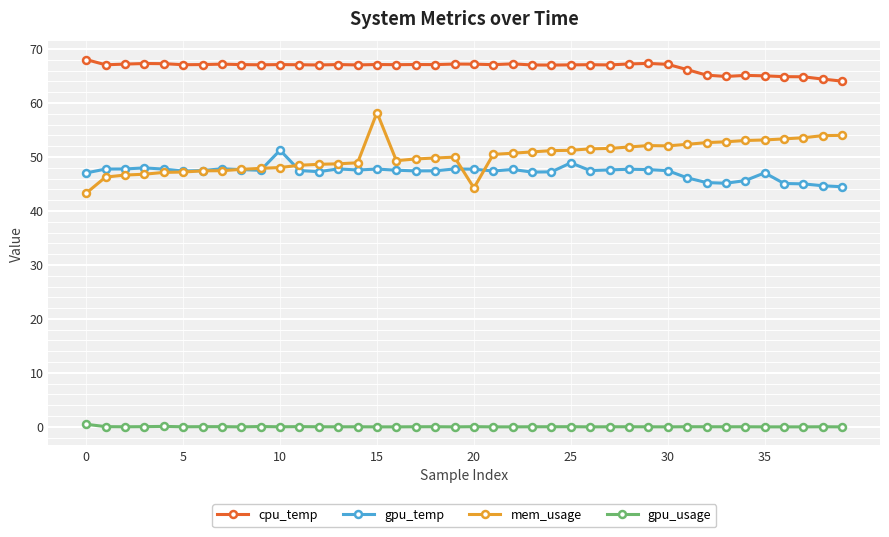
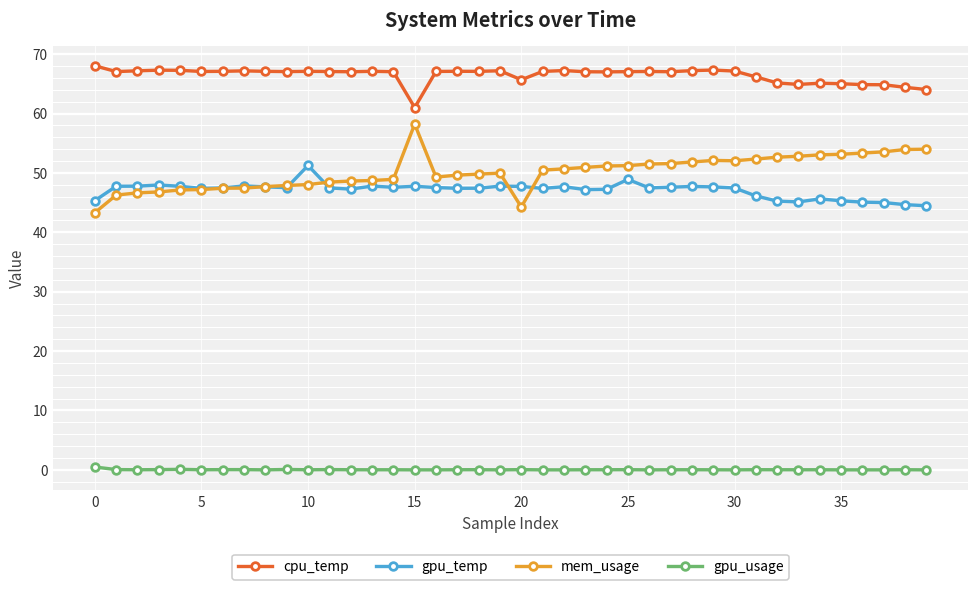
gpu_temp, 0: 47 -> 45
cpu_temp, 15: 67 -> 61
cpu_temp, 20: 67 -> 66
gpu_temp, 35: 47 -> 45
